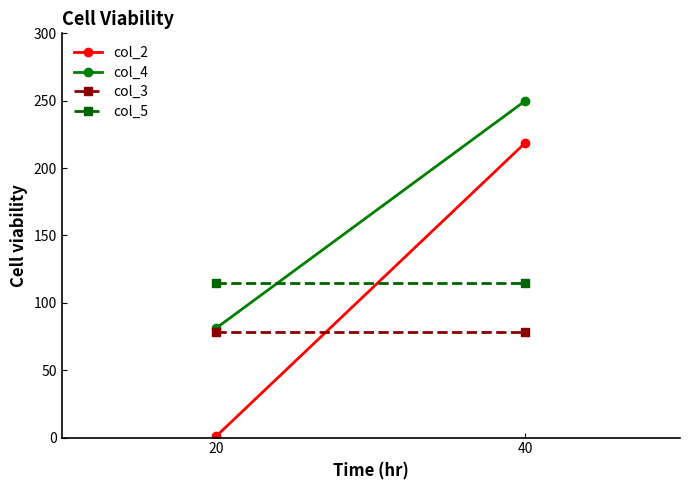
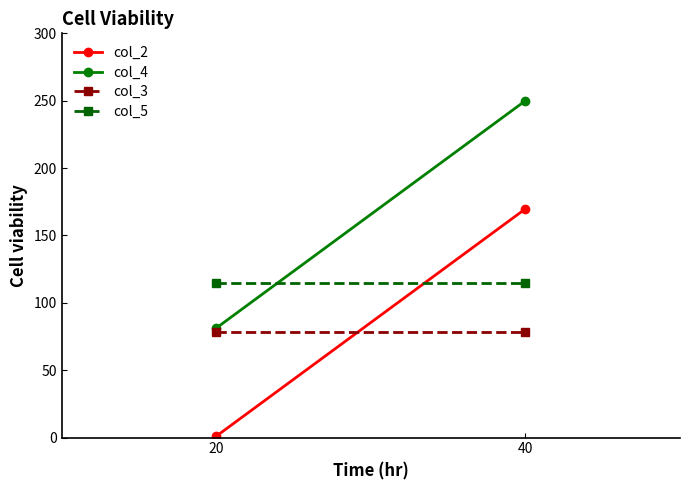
col_2, 40: 219 -> 170
